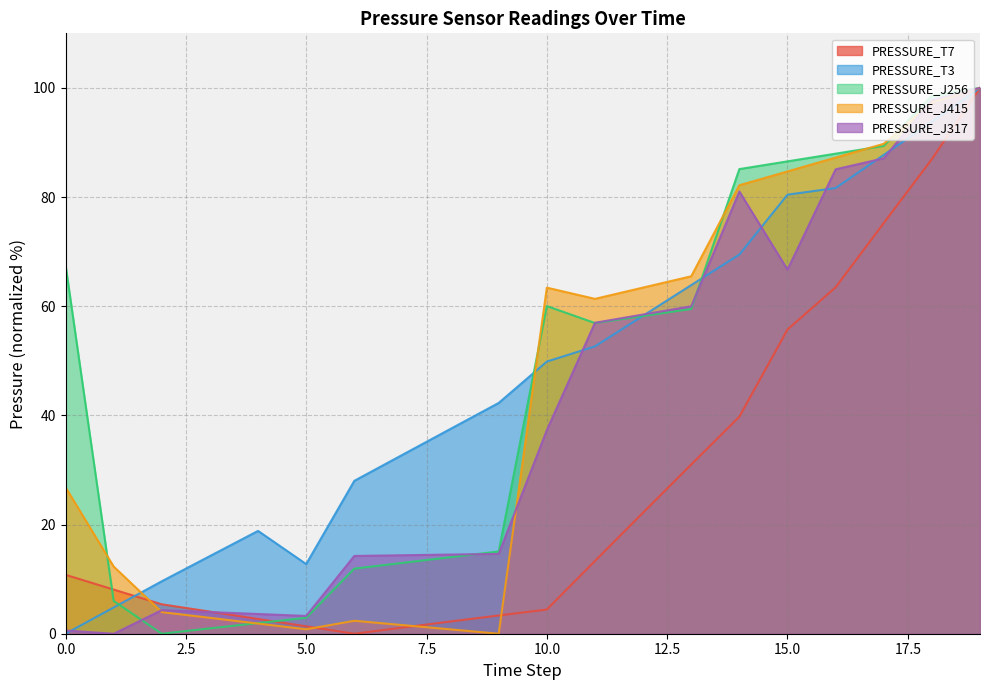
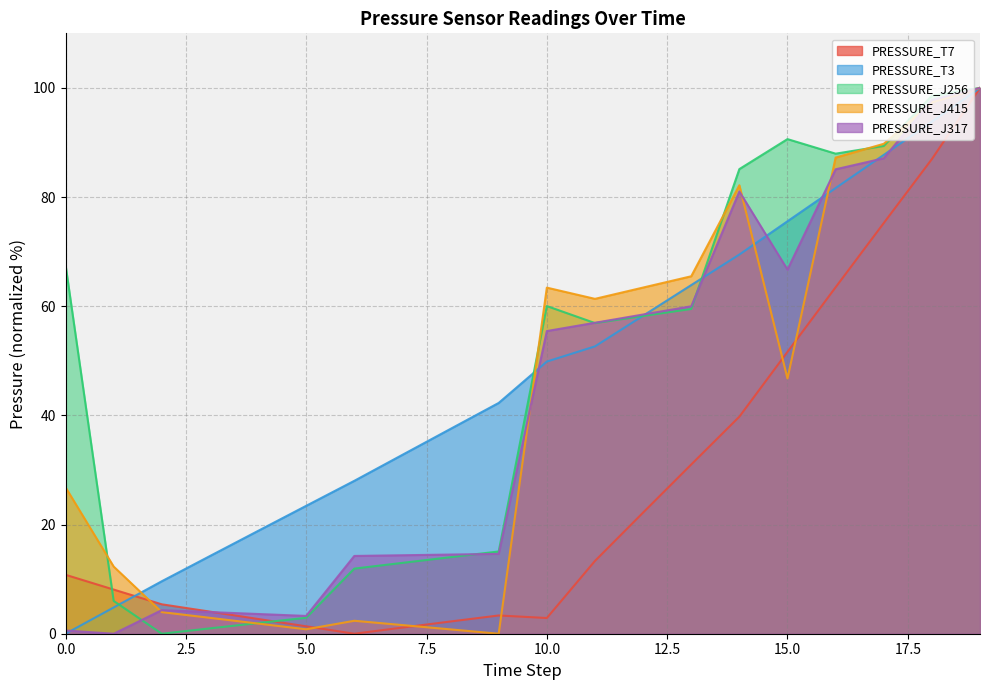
PRESSURE_T3, 5.0: 13 -> 23
PRESSURE_T7, 10.0: 4 -> 3
PRESSURE_J317, 10.0: 37 -> 55
PRESSURE_T7, 15.0: 56 -> 52
PRESSURE_T3, 15.0: 80 -> 76
PRESSURE_J256, 15.0: 87 -> 91
PRESSURE_J415, 15.0: 85 -> 47
